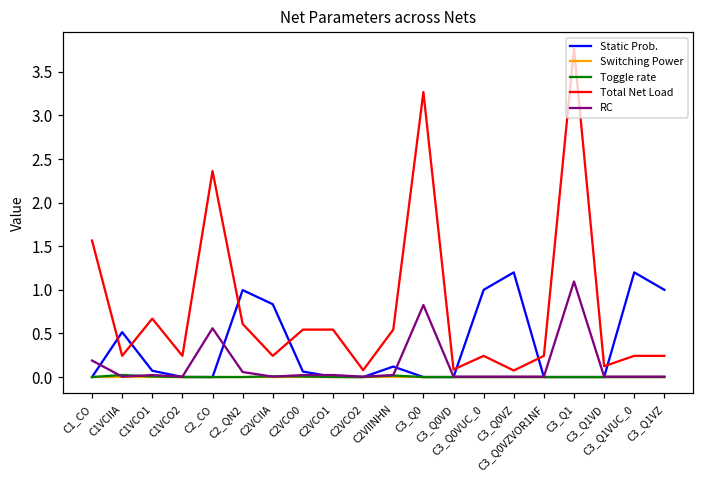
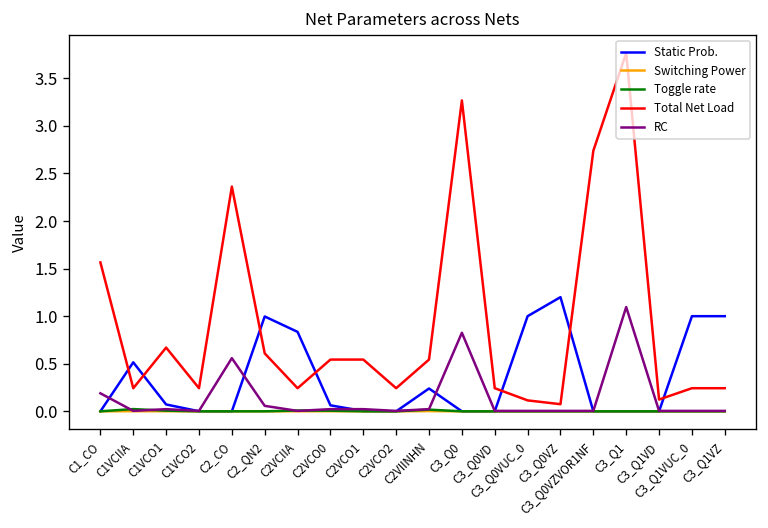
Total Net Load, C2VCO2: 0.1 -> 0.2
Static Prob., C2VIINHN: 0.1 -> 0.2
Total Net Load, C3_Q0VD: 0.1 -> 0.2
Total Net Load, C3_Q0VUC_0: 0.2 -> 0.1
Total Net Load, C3_Q0VZVOR1NF: 0.2 -> 2.7
Static Prob., C3_Q1VUC_0: 1.2 -> 1.0
